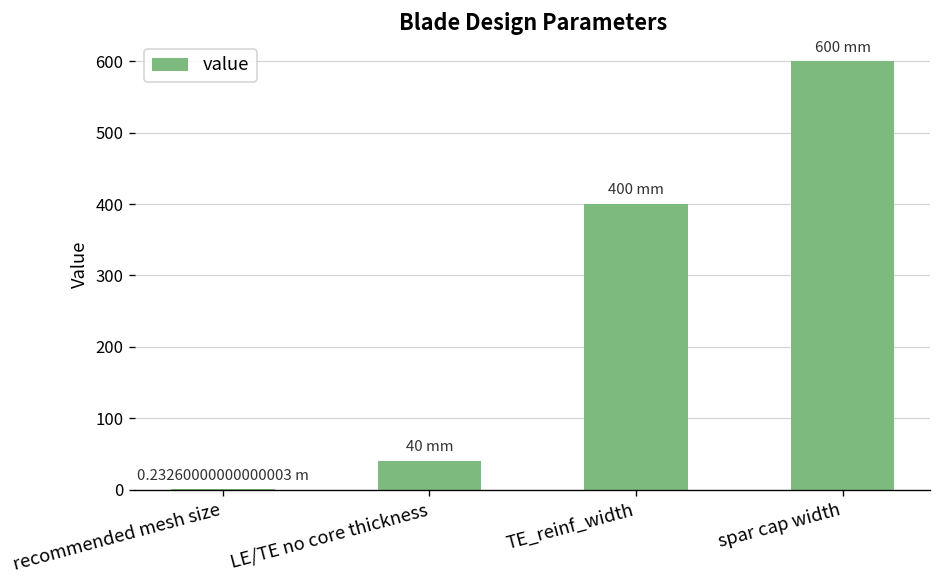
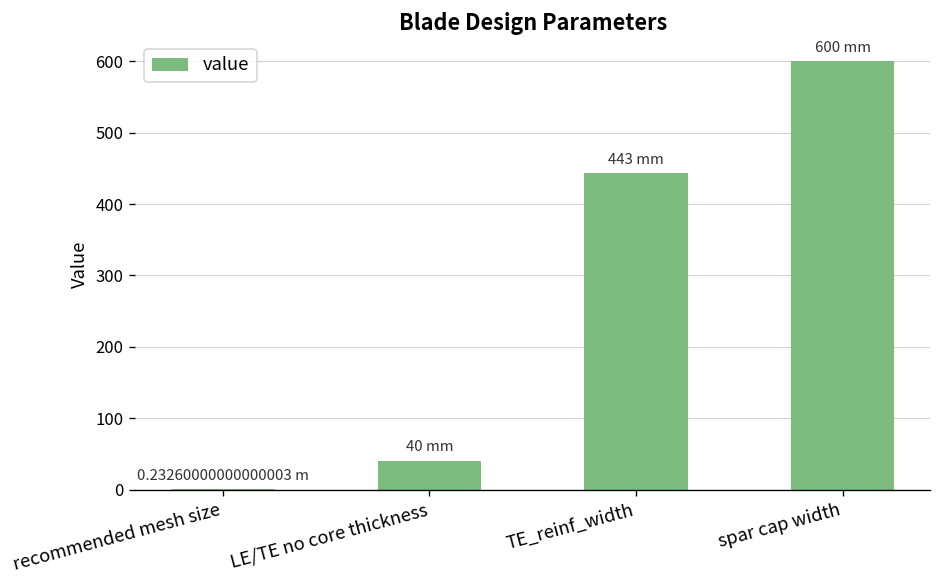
TE_reinf_width: 400 -> 443
